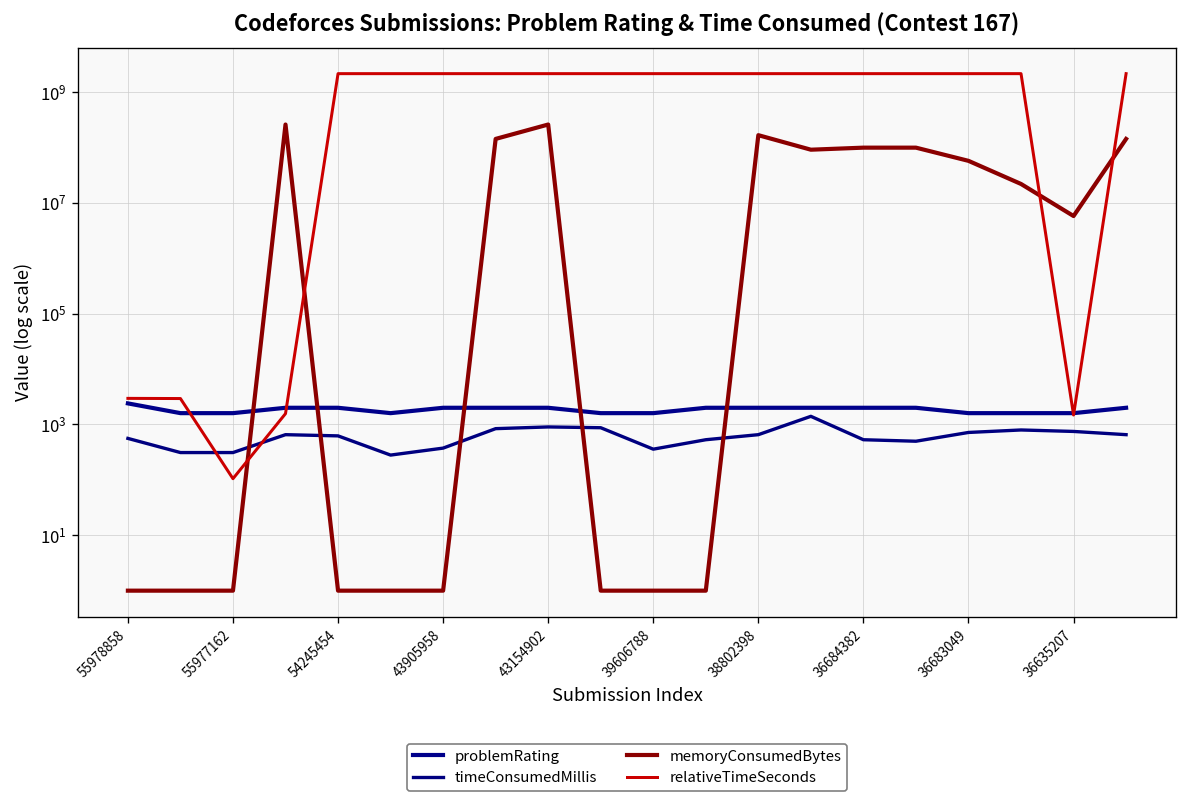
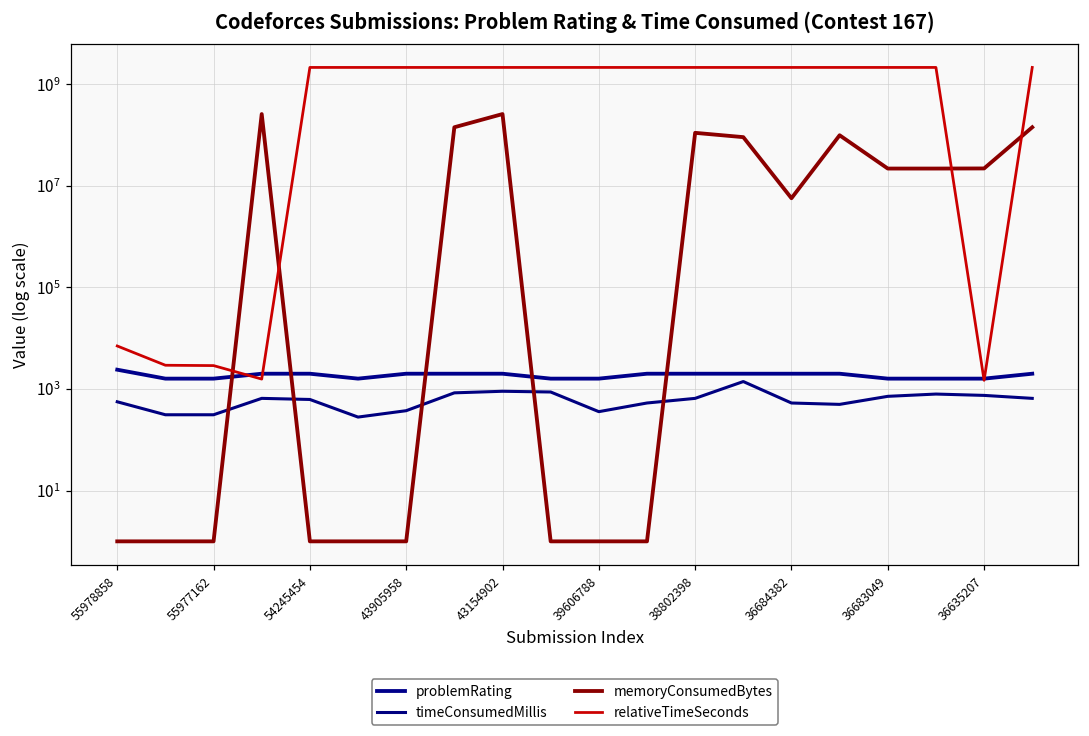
relativeTimeSeconds, 55978858: 3000 -> 7000
relativeTimeSeconds, 55977162: 110 -> 3000
memoryConsumedBytes, 38802398: 170000000 -> 110000000
memoryConsumedBytes, 36684382: 100000000 -> 6000000
memoryConsumedBytes, 36683049: 60000000 -> 20000000
memoryConsumedBytes, 36635207: 6000000 -> 20000000
